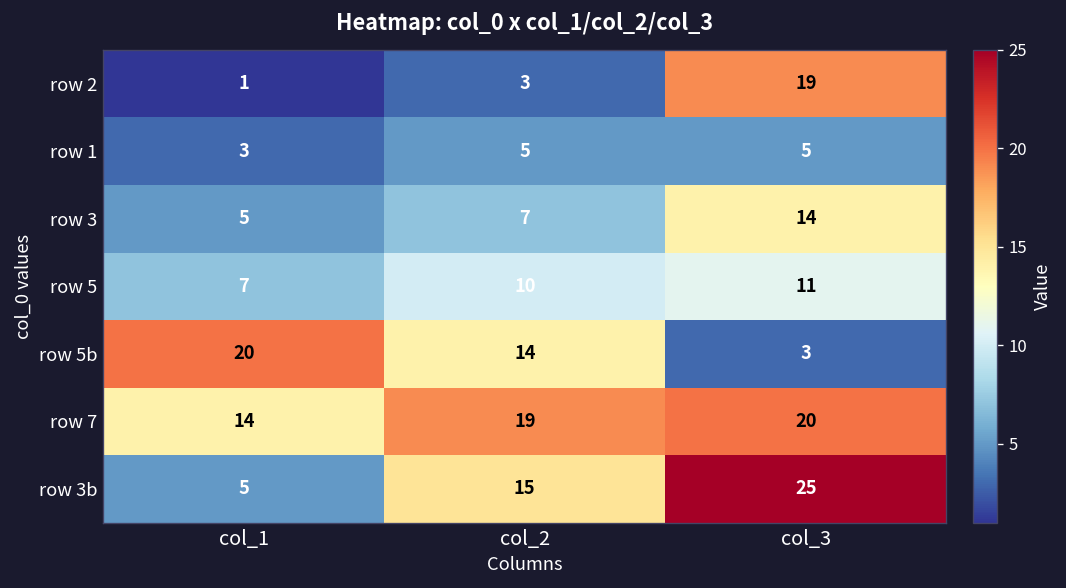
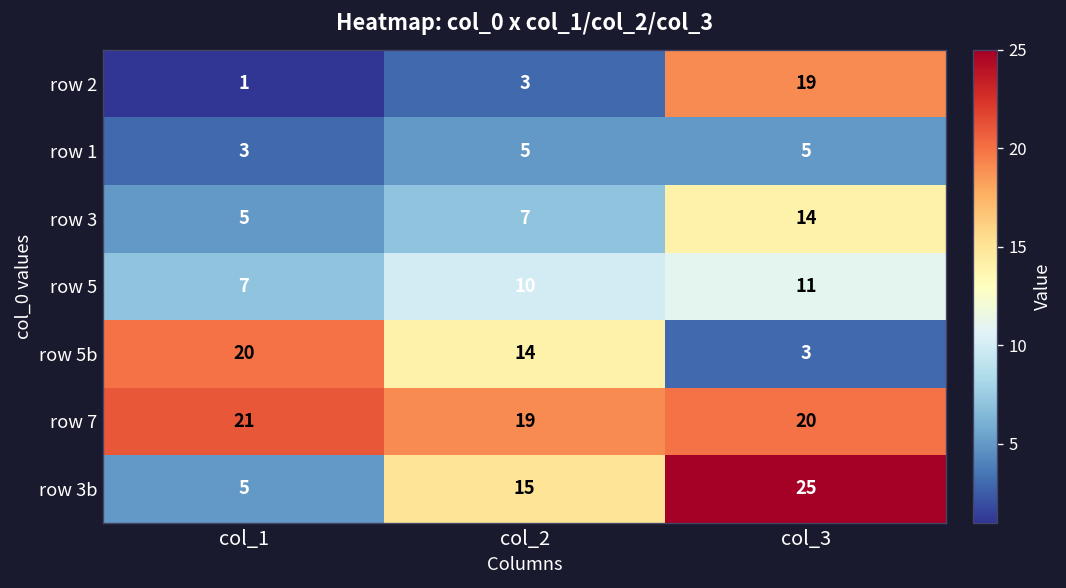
row 7, col_1: 14 -> 21
